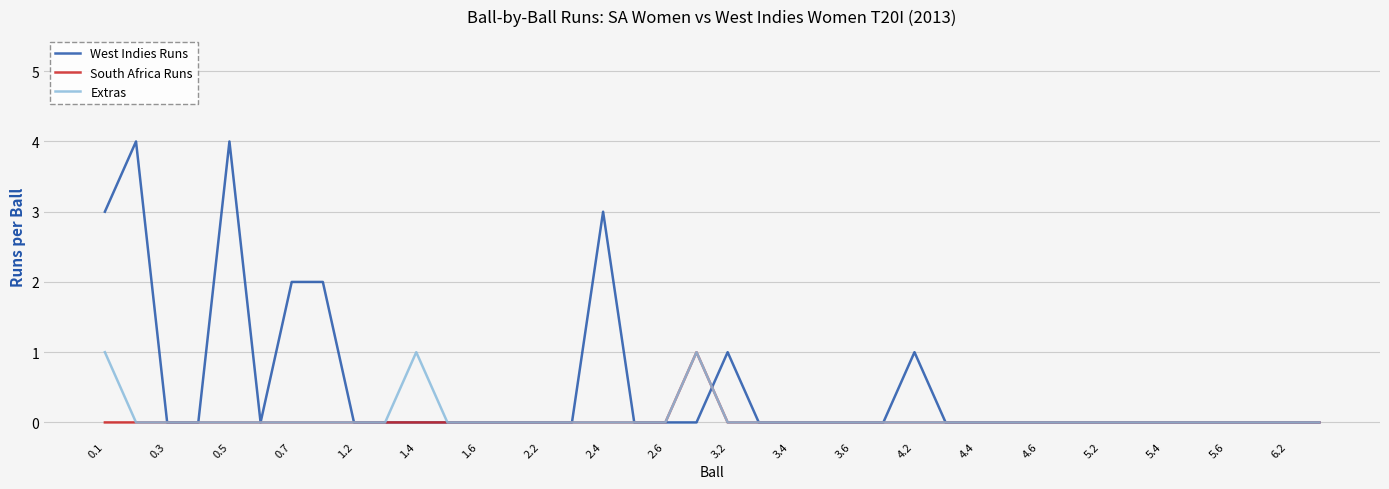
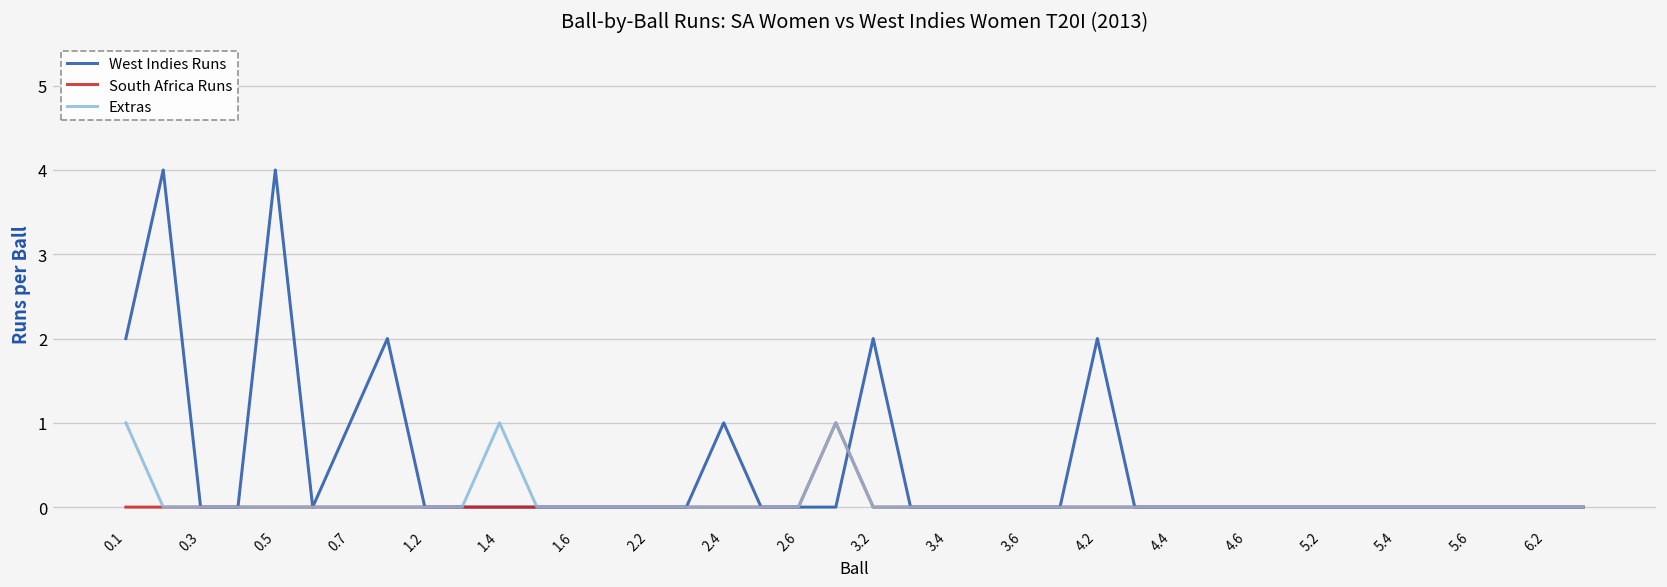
West Indies Runs, 0.1: 3 -> 2
West Indies Runs, 0.7: 2 -> 1
West Indies Runs, 2.4: 3 -> 1
West Indies Runs, 3.2: 1 -> 2
West Indies Runs, 4.2: 1 -> 2
